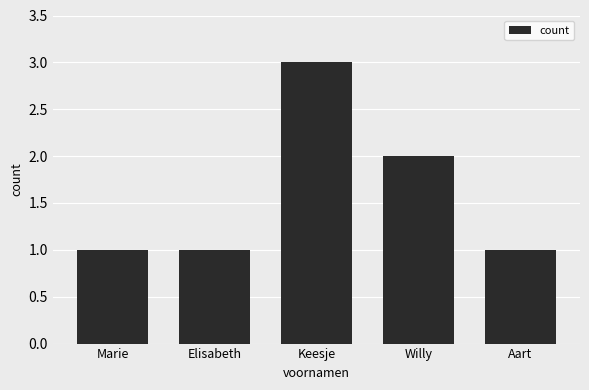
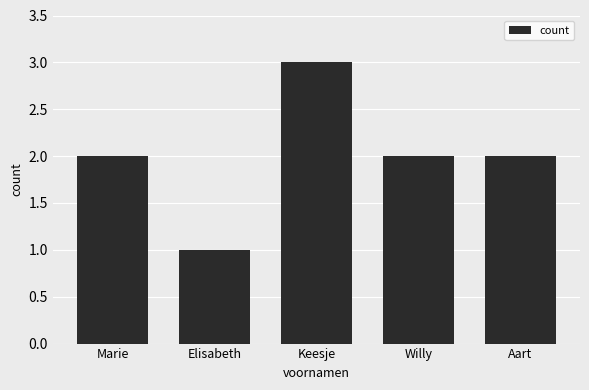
Marie: 1 -> 2
Aart: 1 -> 2
